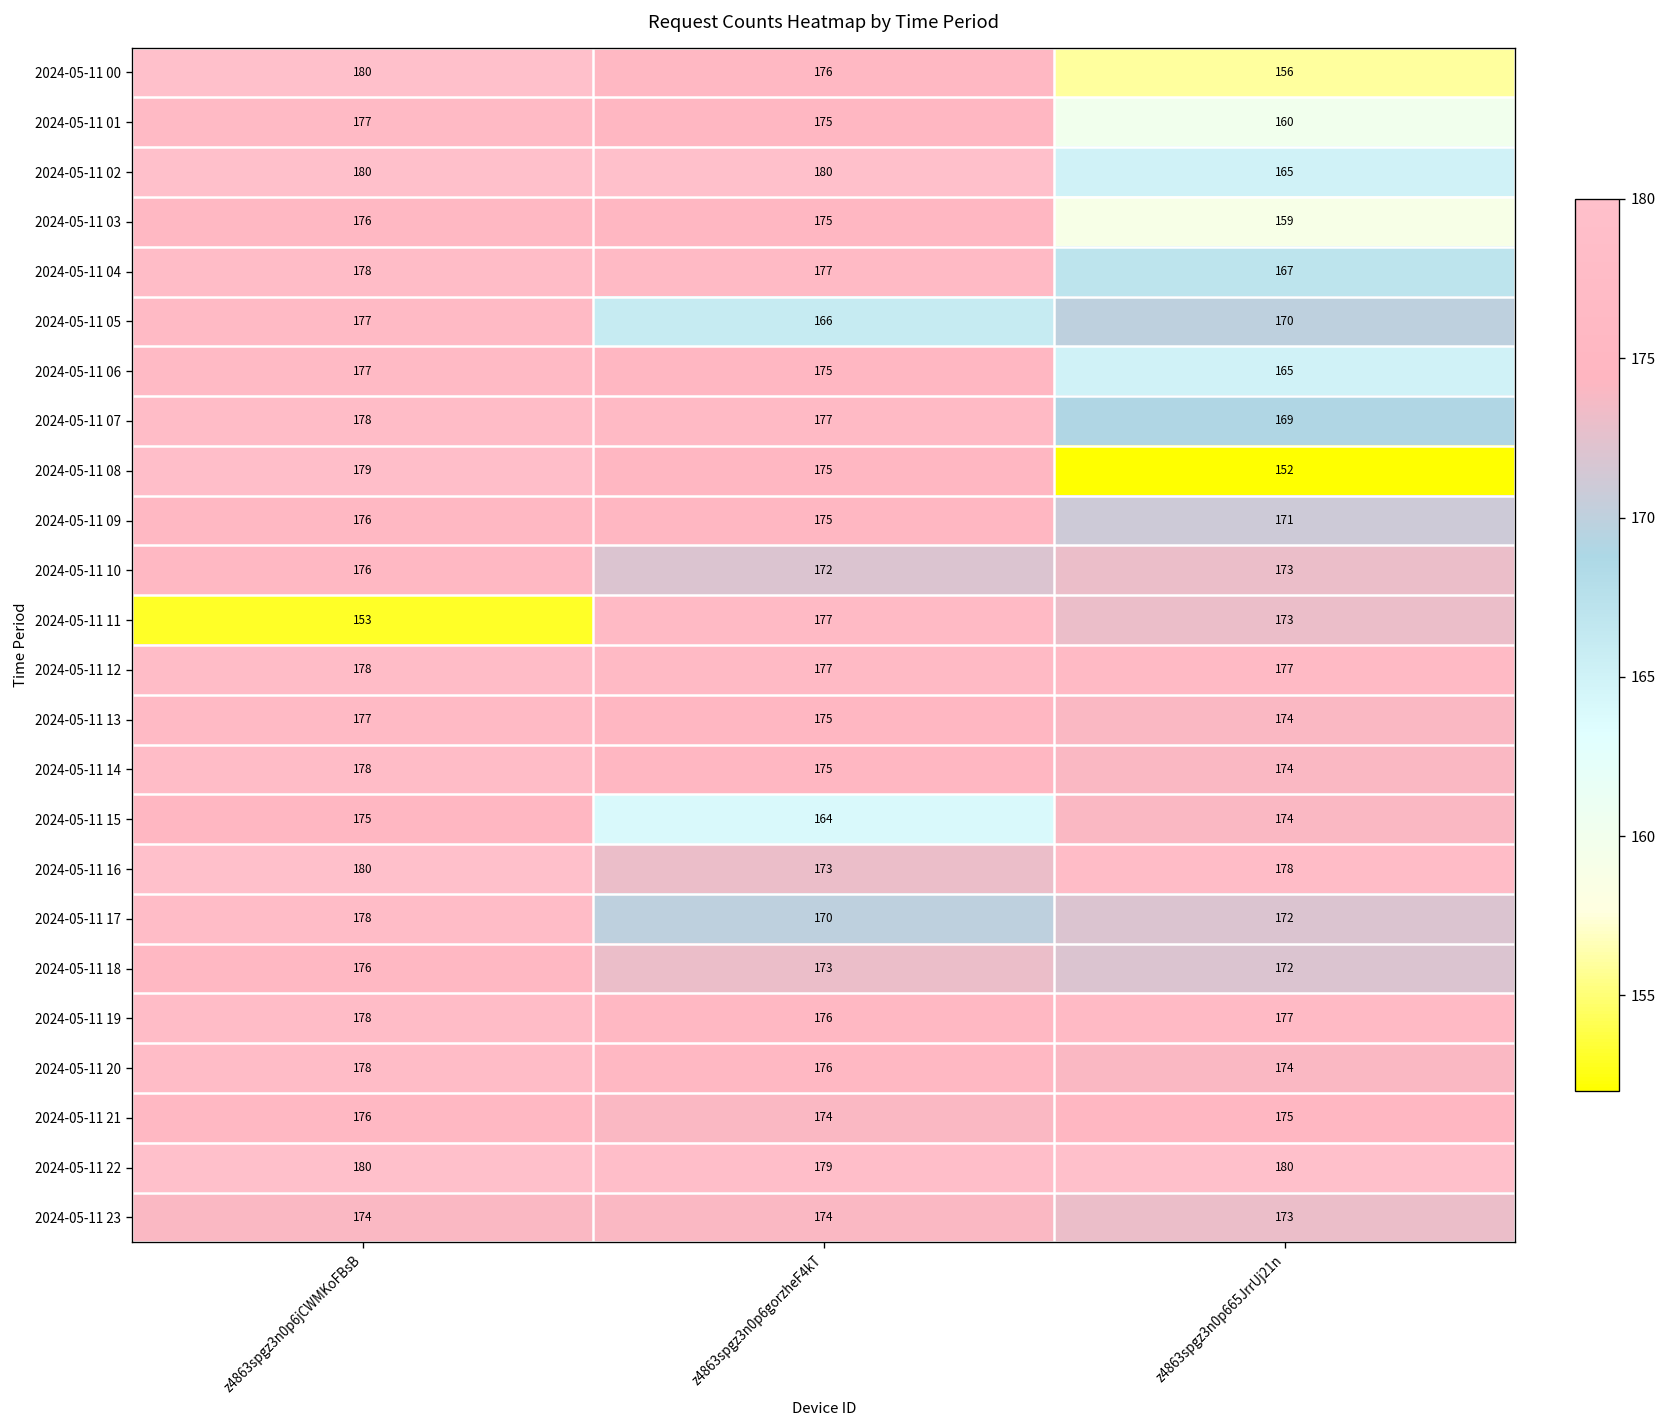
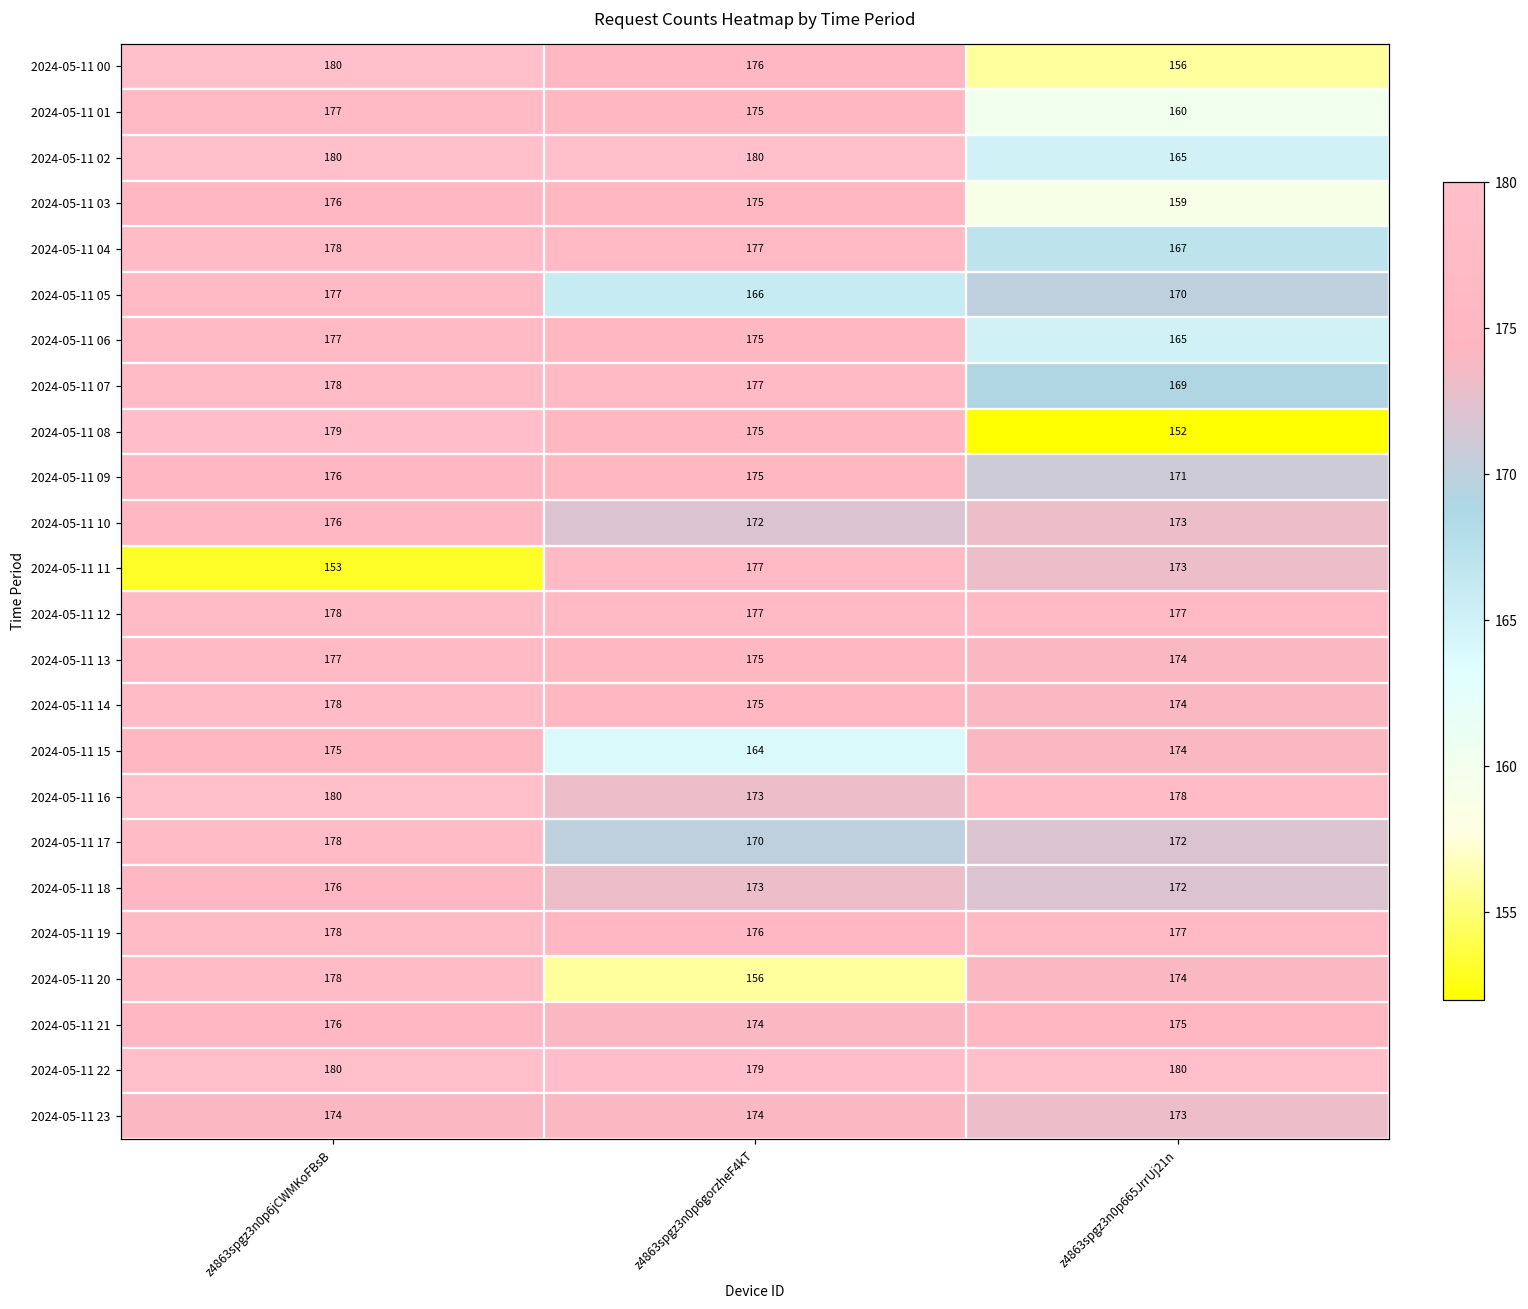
2024-05-11 20, z4863spgz3n0p6gorzheF4kT: 176 -> 156
